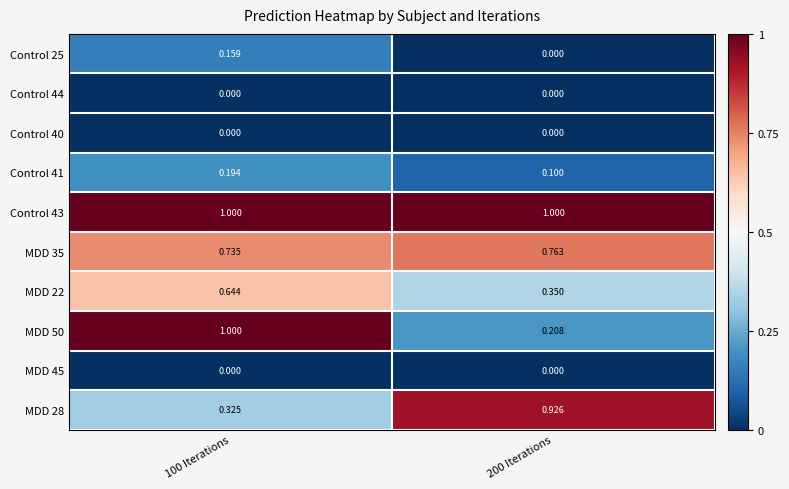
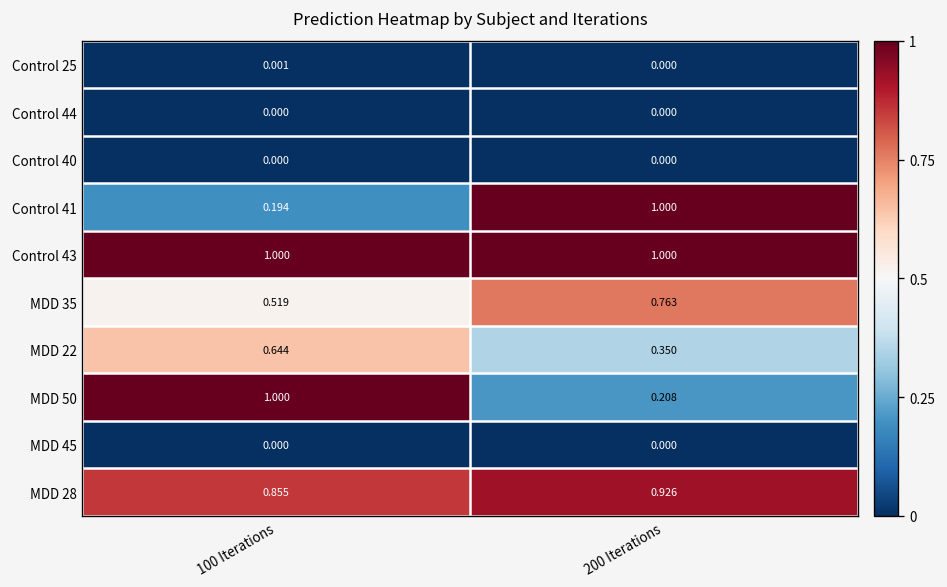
Control 25, 100 Iterations: 0.159 -> 0.001
Control 41, 200 Iterations: 0.100 -> 1.000
MDD 35, 100 Iterations: 0.735 -> 0.519
MDD 28, 100 Iterations: 0.325 -> 0.855
